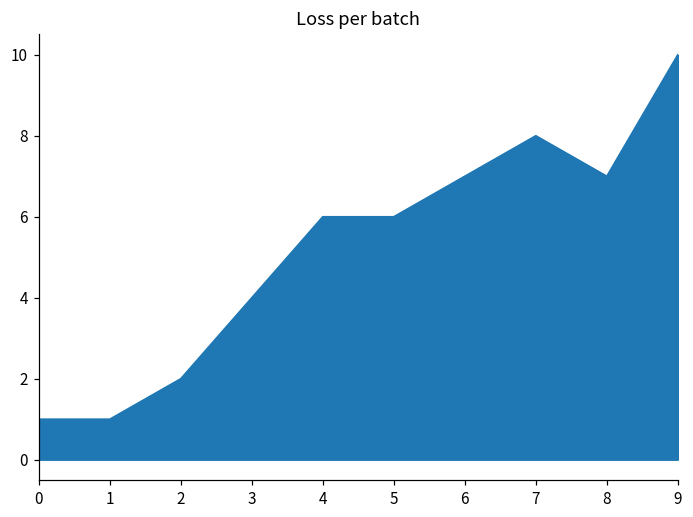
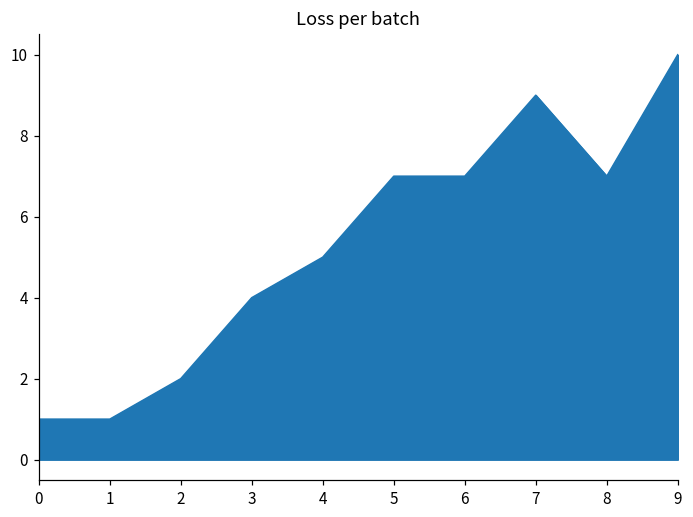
4: 6 -> 5
5: 6 -> 7
7: 8 -> 9
